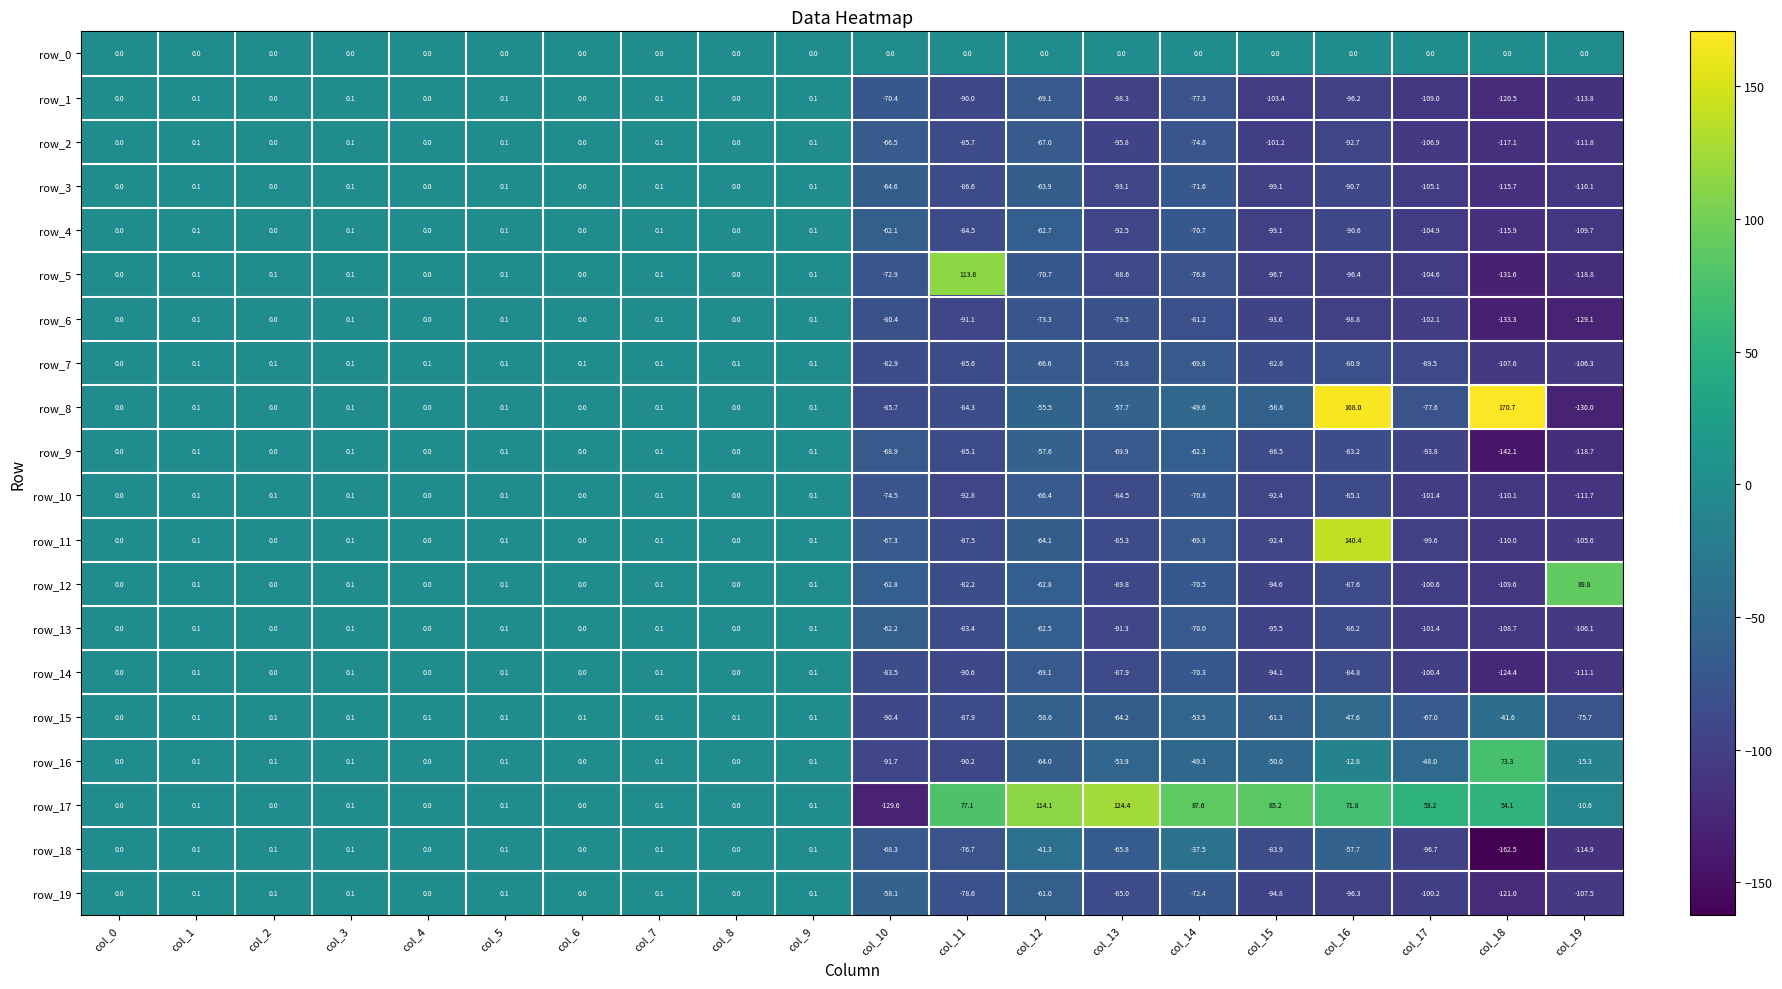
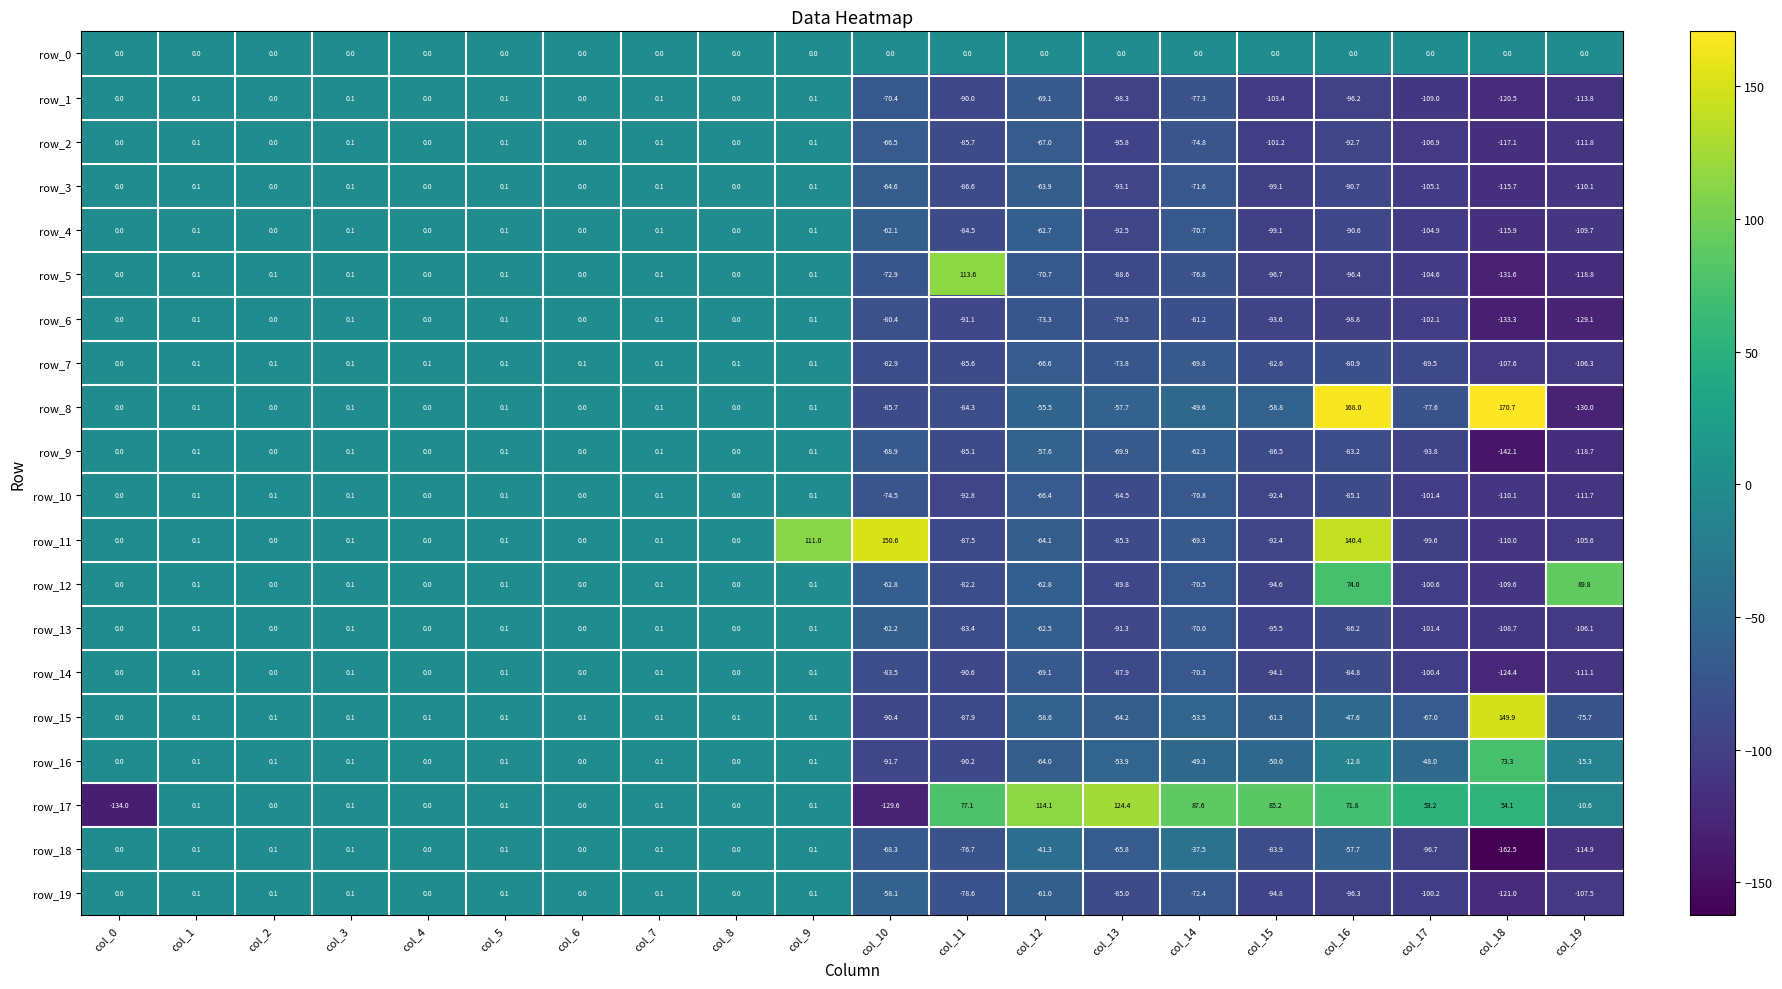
row_11, col_9: 0.1 -> 111.0
row_11, col_10: -67.3 -> 150.6
row_12, col_16: -87.6 -> 74.0
row_15, col_18: -41.6 -> 149.9
row_17, col_0: 0.0 -> -134.0
